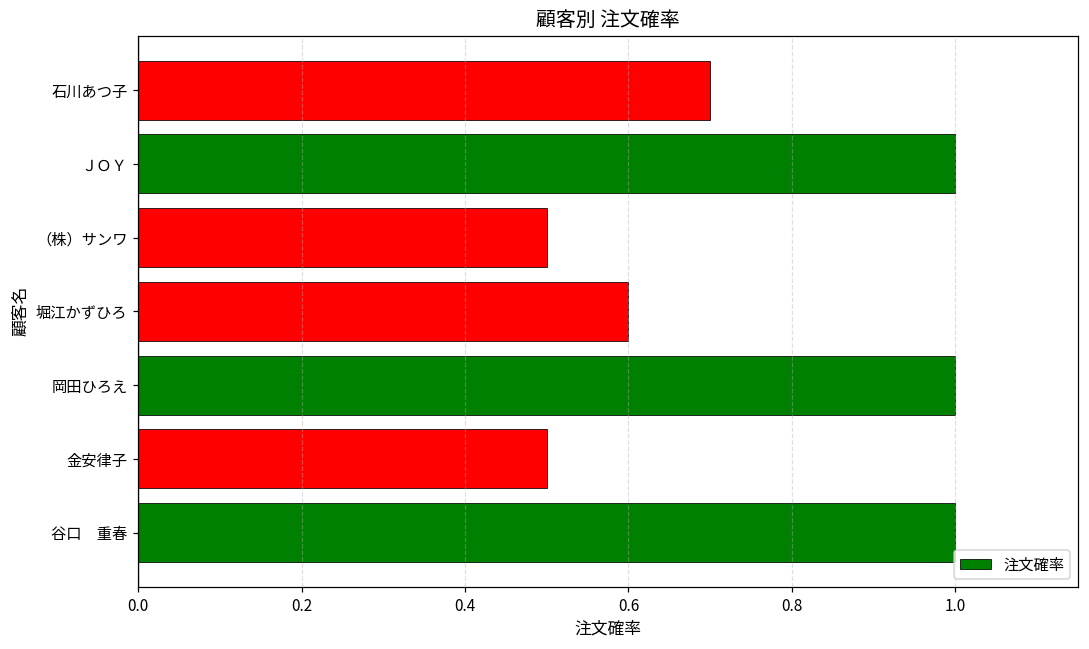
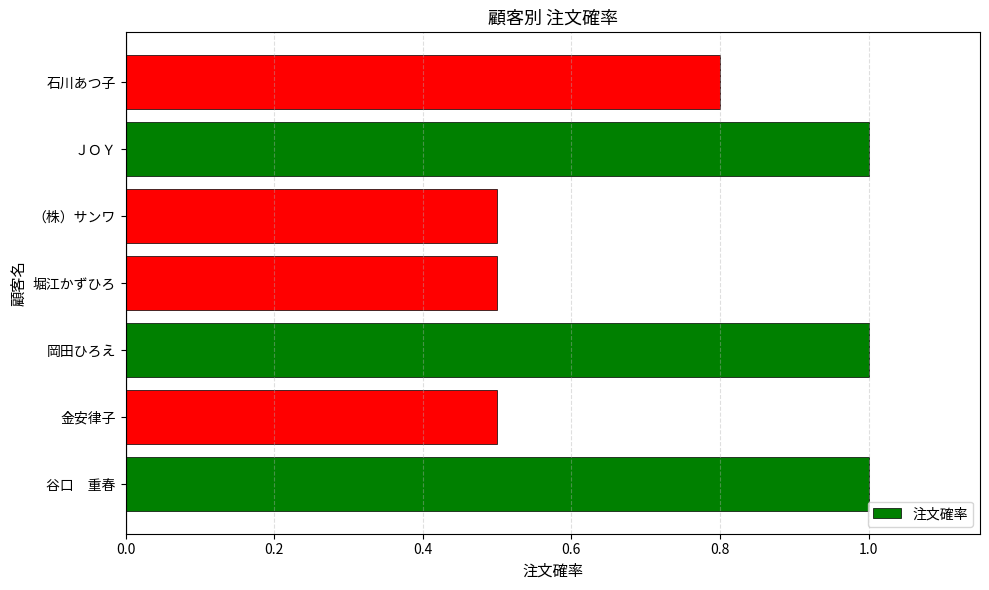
石川あつ子: 0.7 -> 0.8
堀江かずひろ: 0.6 -> 0.5
